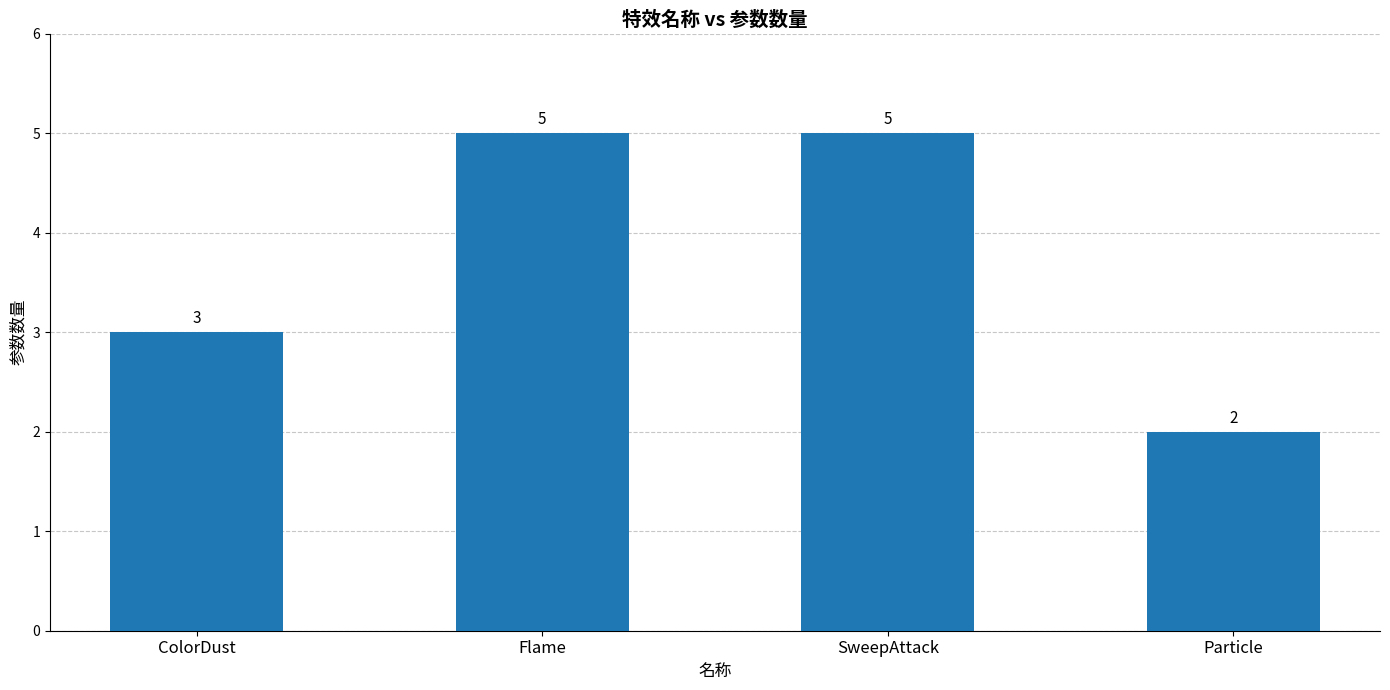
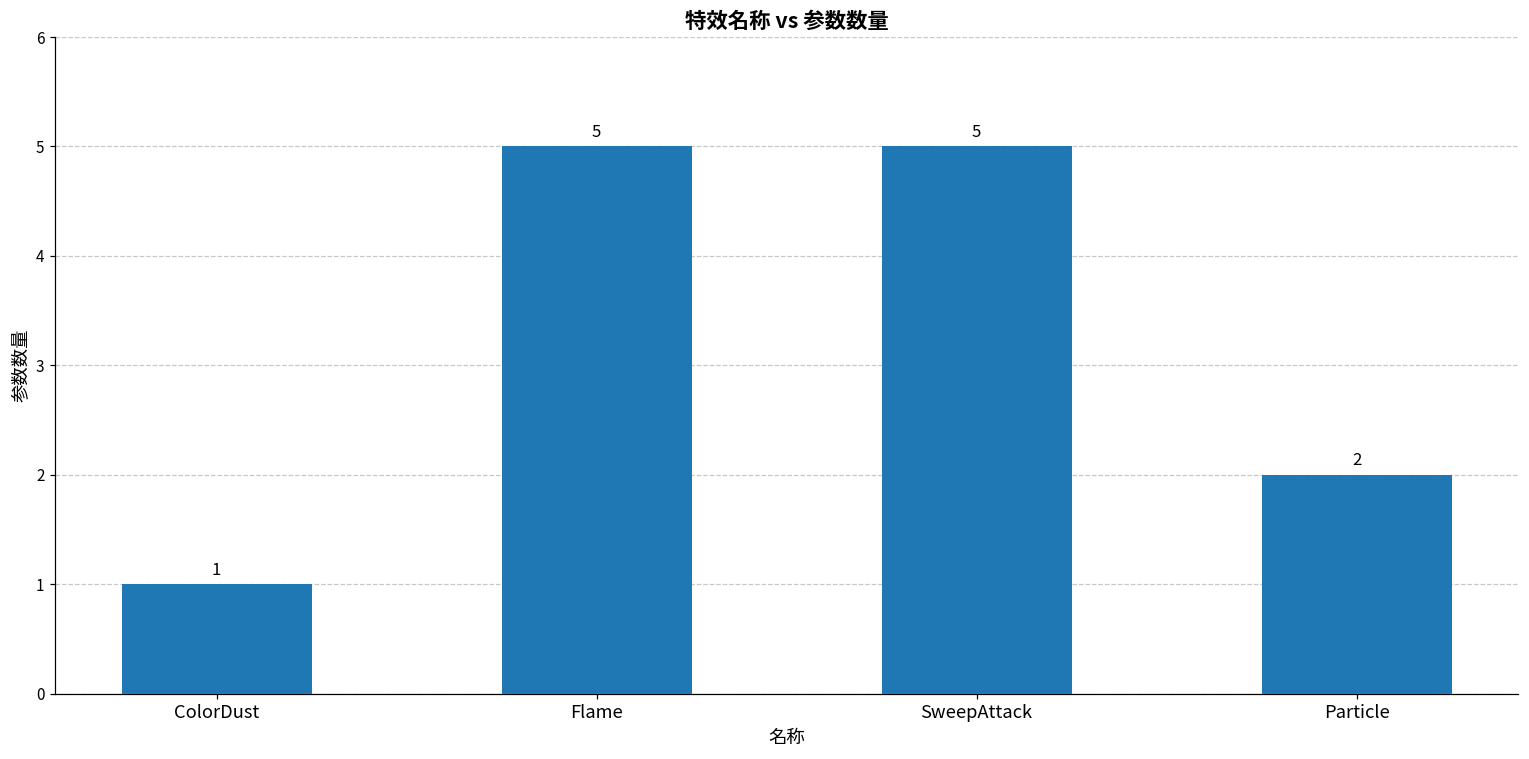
ColorDust: 3 -> 1
